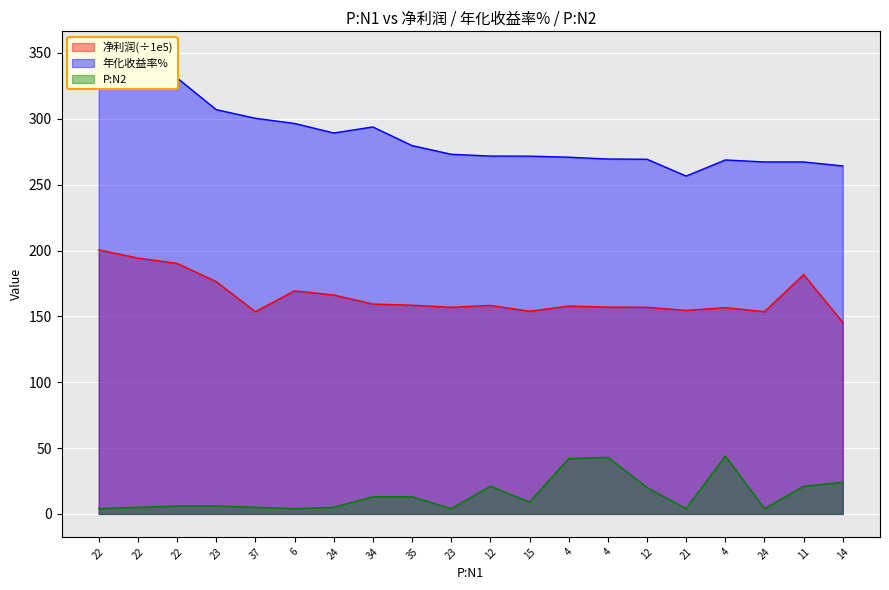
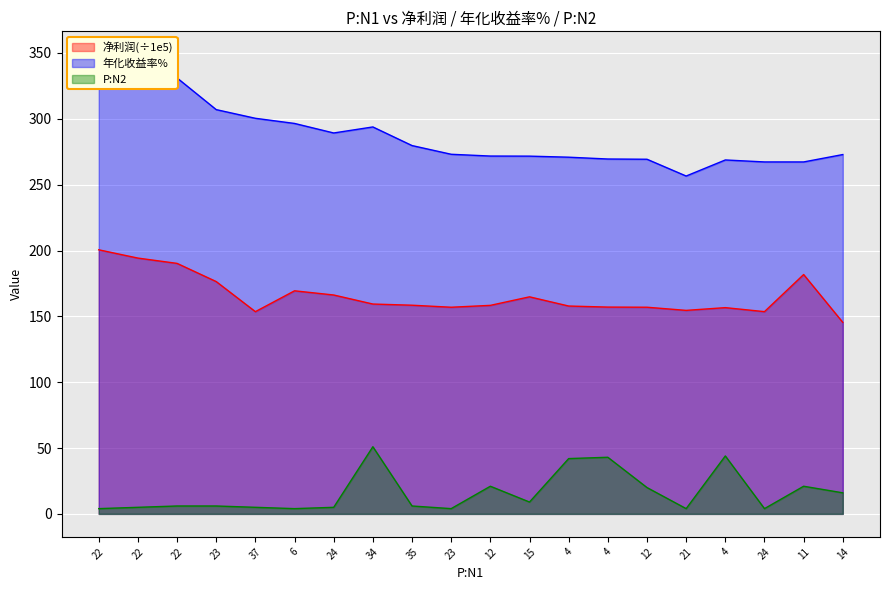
P:N2, 34: 13 -> 51
P:N2, 35: 13 -> 6
净利润(÷1e5), 15: 154 -> 165
年化收益率%, 14: 264 -> 273
P:N2, 14: 24 -> 16
